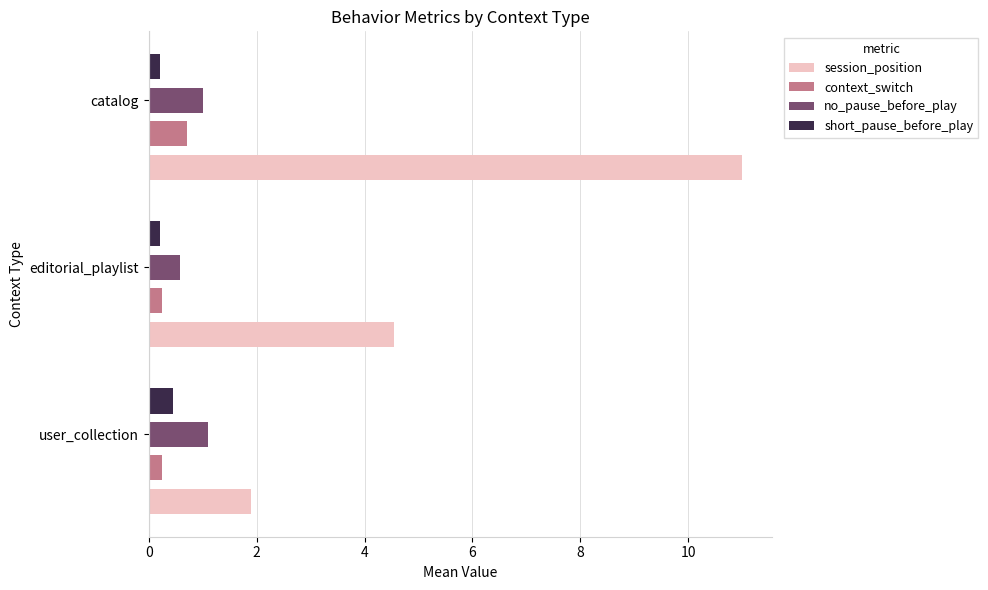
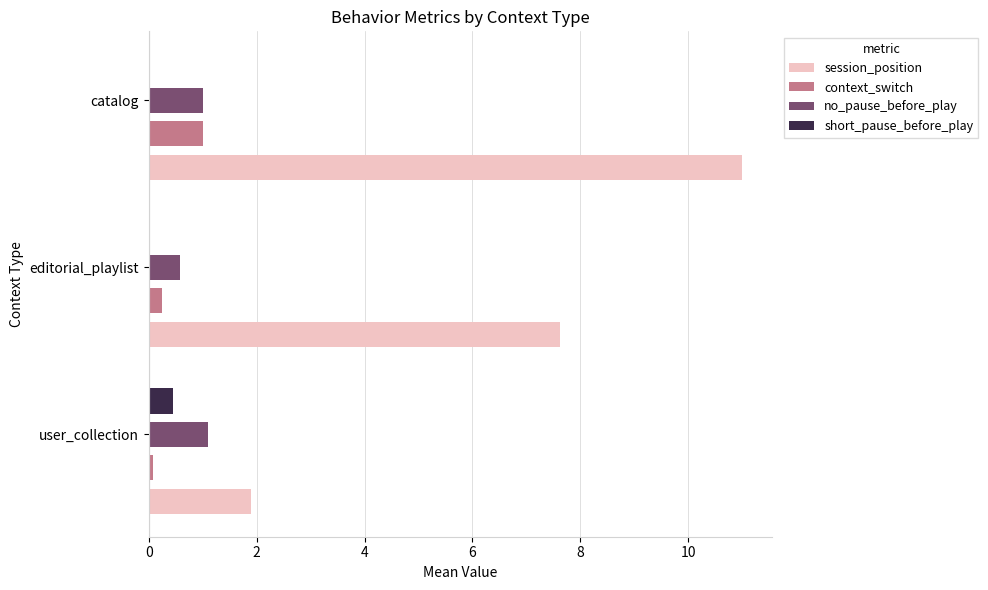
short_pause_before_play, catalog: 0.2 -> 0.0
context_switch, catalog: 0.7 -> 1.0
short_pause_before_play, editorial_playlist: 0.2 -> 0.0
session_position, editorial_playlist: 4.6 -> 7.6
context_switch, user_collection: 0.3 -> 0.1
